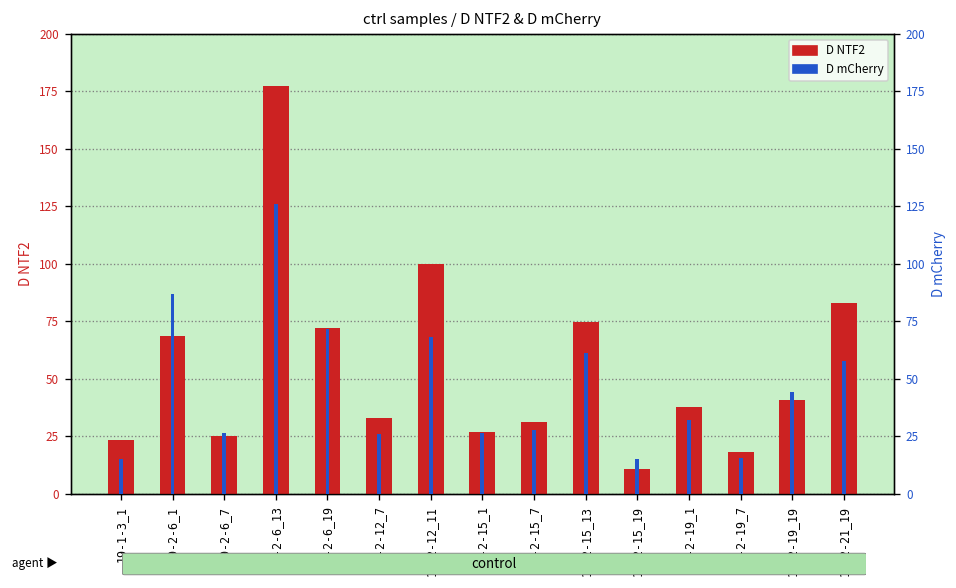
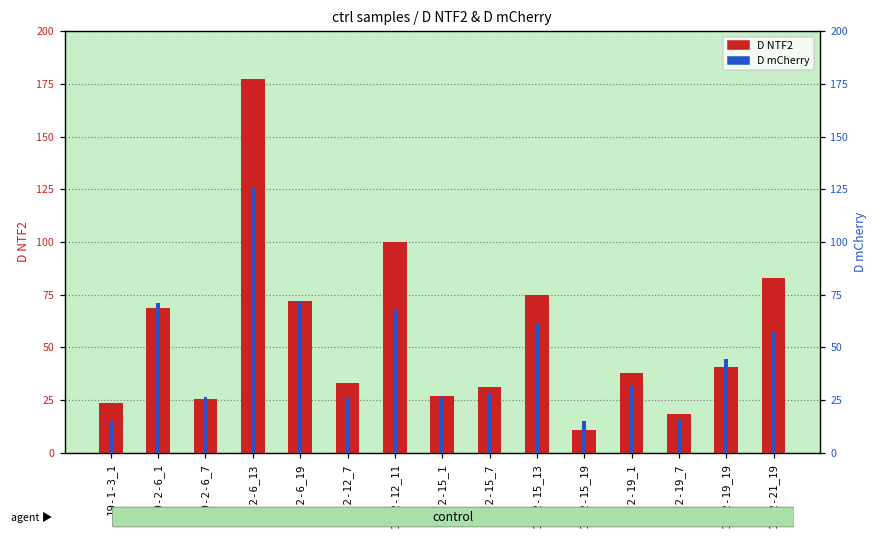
D mCherry, 19-2-6_1: 87 -> 71
